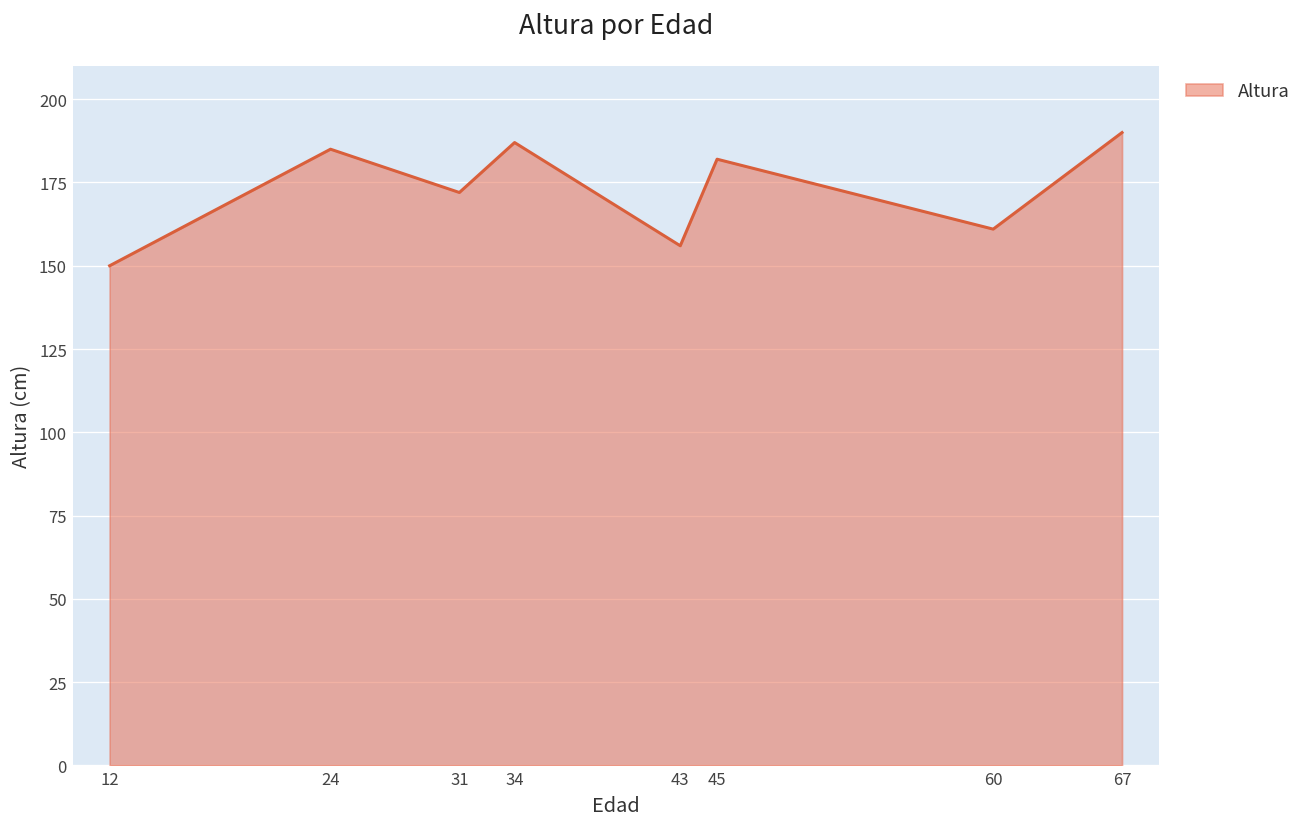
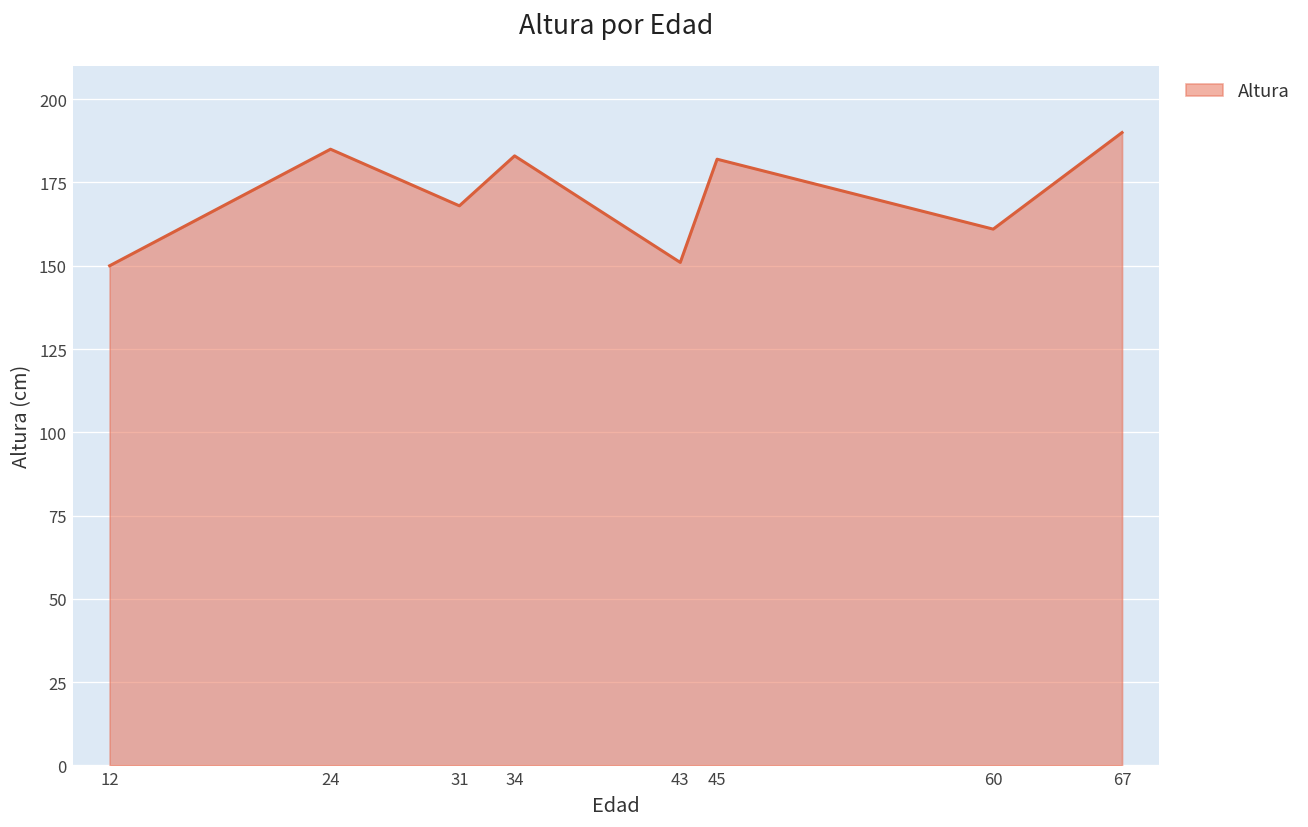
31: 172 -> 168
34: 187 -> 183
43: 156 -> 151
